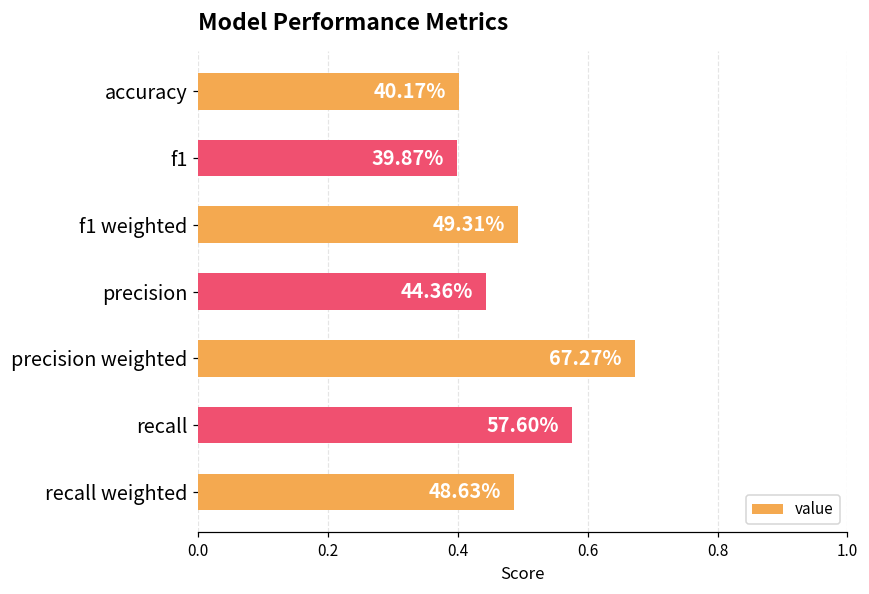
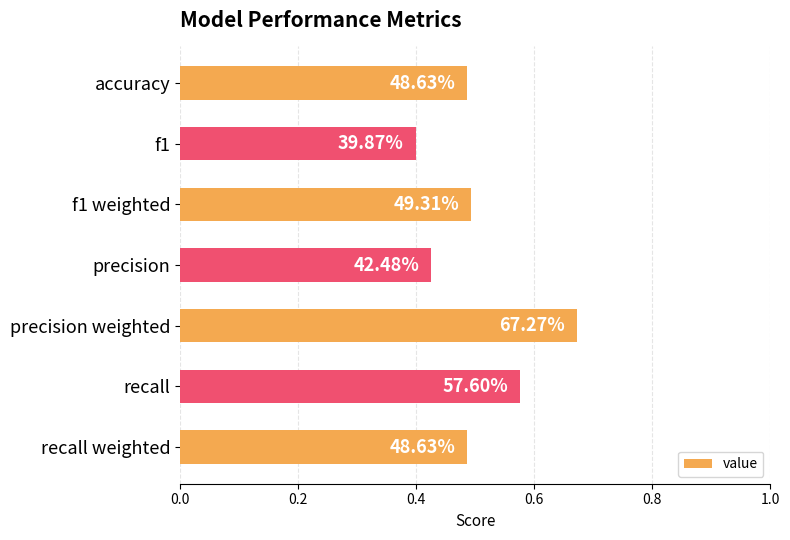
accuracy: 40.17% -> 48.63%
precision: 44.36% -> 42.48%
